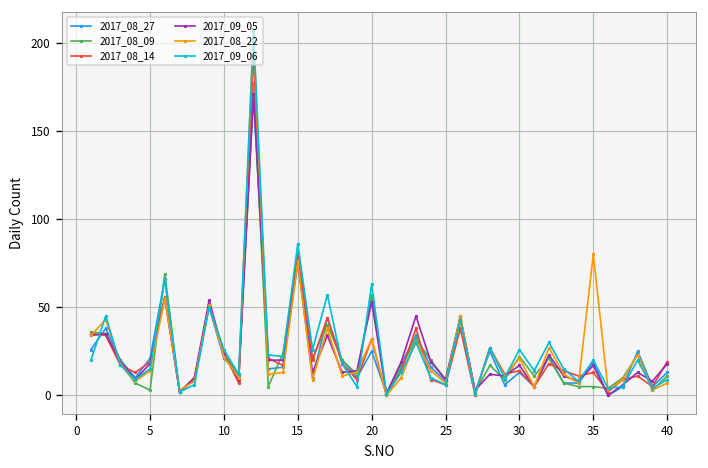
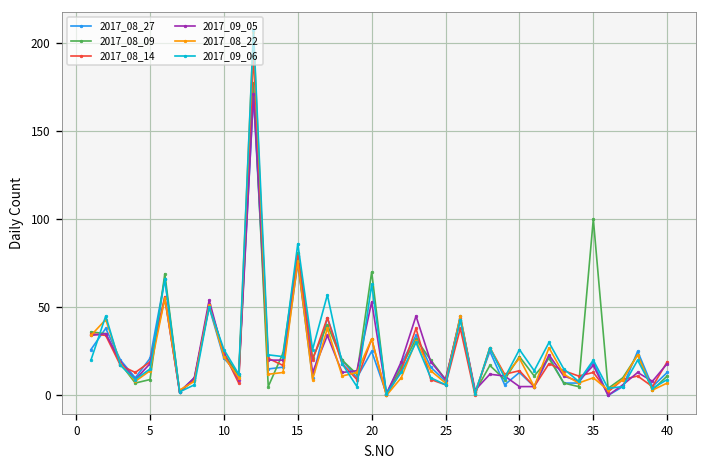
2017_08_09, 5: 3 -> 9
2017_08_09, 20: 57 -> 70
2017_09_05, 30: 17 -> 5
2017_08_09, 35: 5 -> 100
2017_08_22, 35: 80 -> 10
